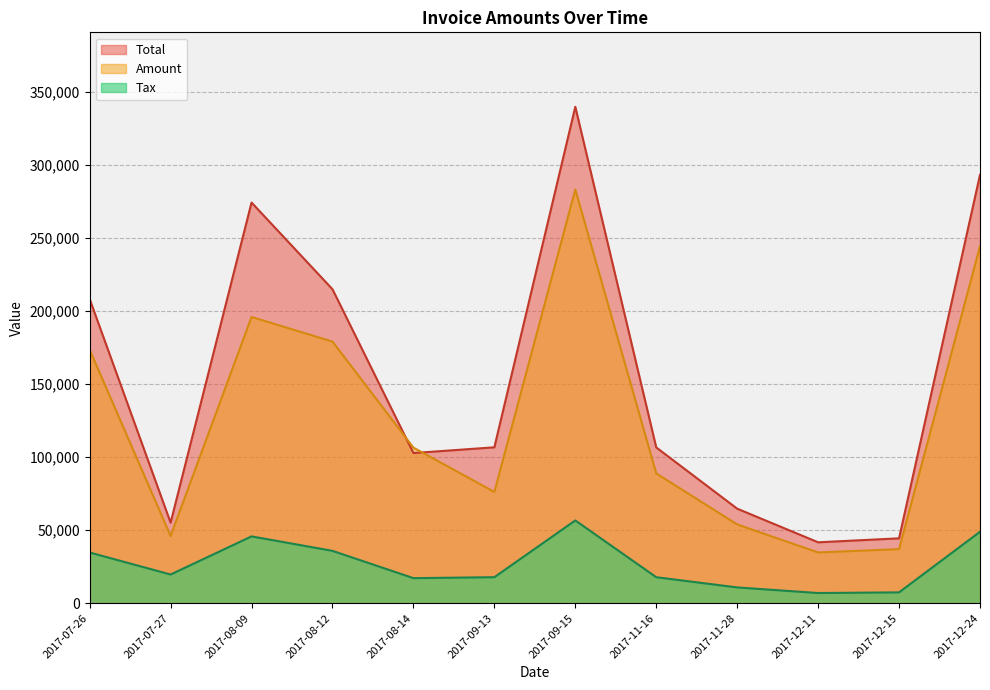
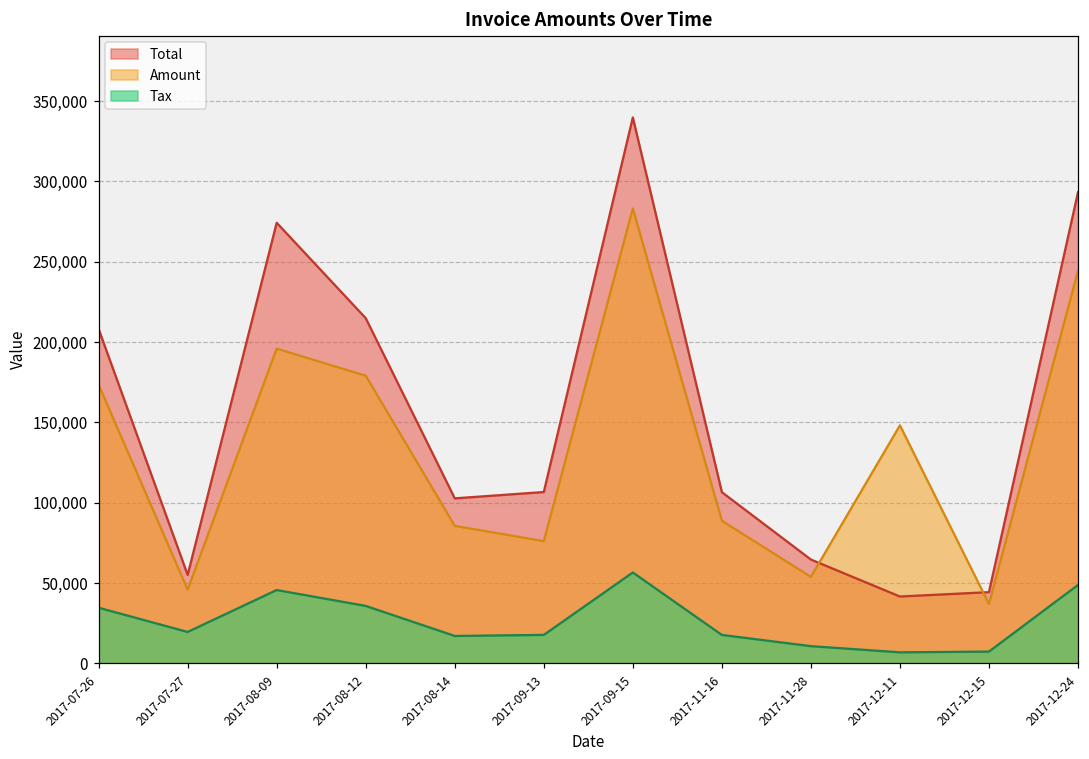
Amount, 2017-08-14: 106,000 -> 86,000
Amount, 2017-12-11: 35,000 -> 148,000
